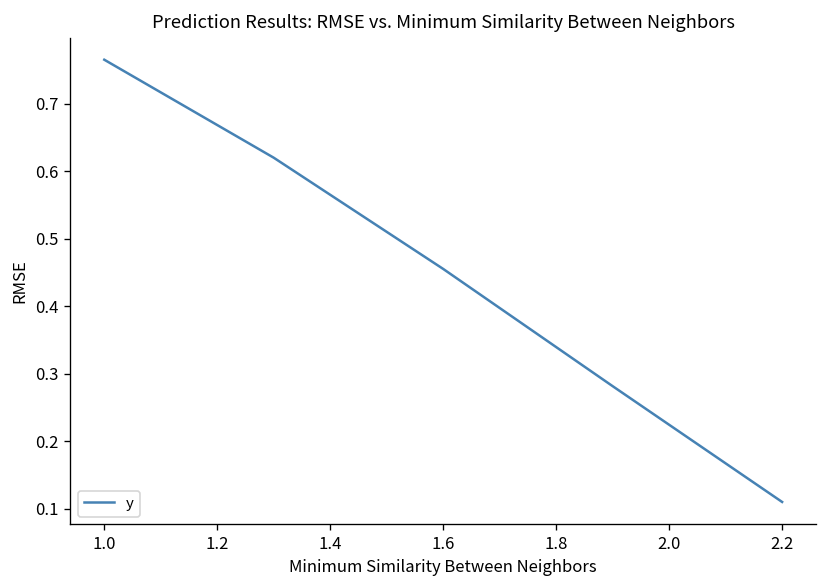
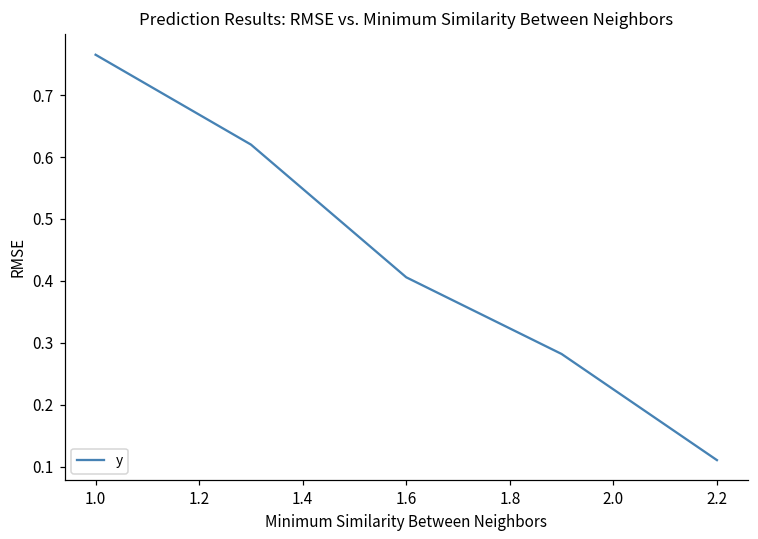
1.6: 0.46 -> 0.41
